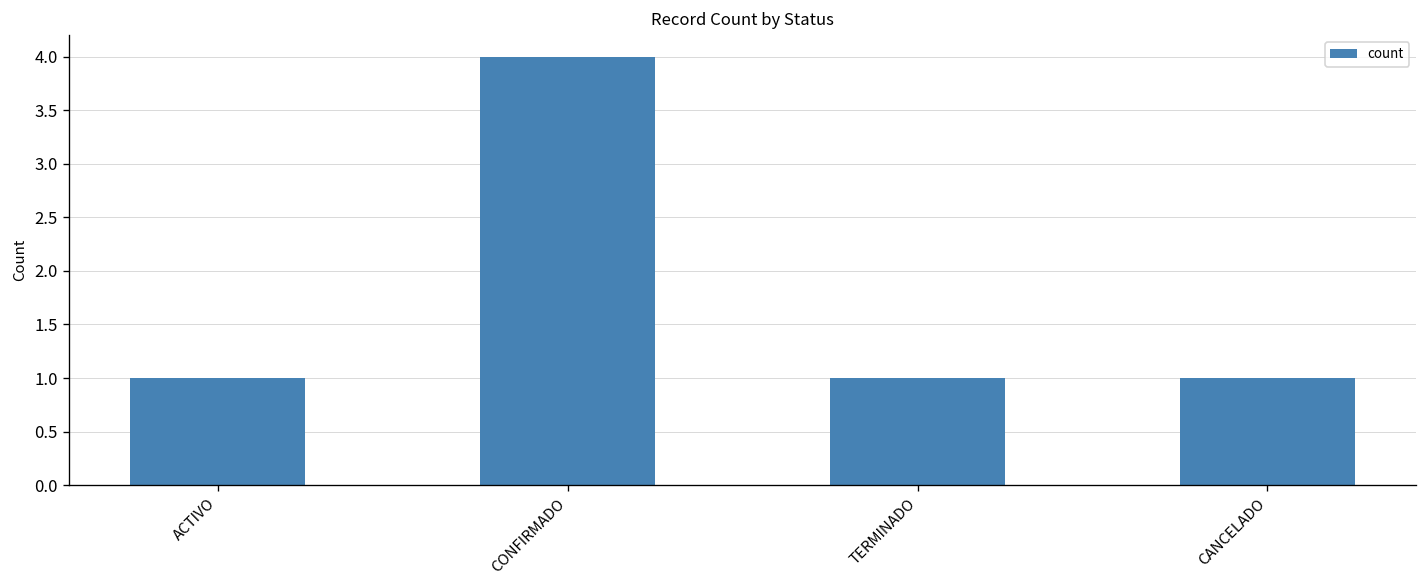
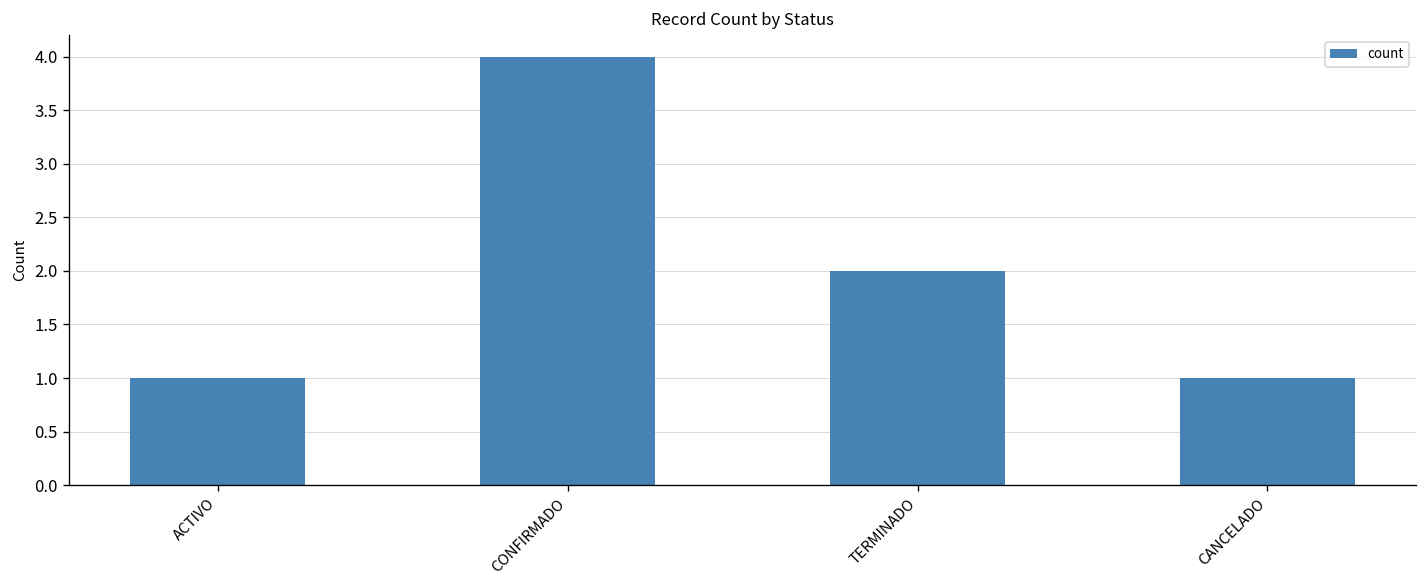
TERMINADO: 1 -> 2
